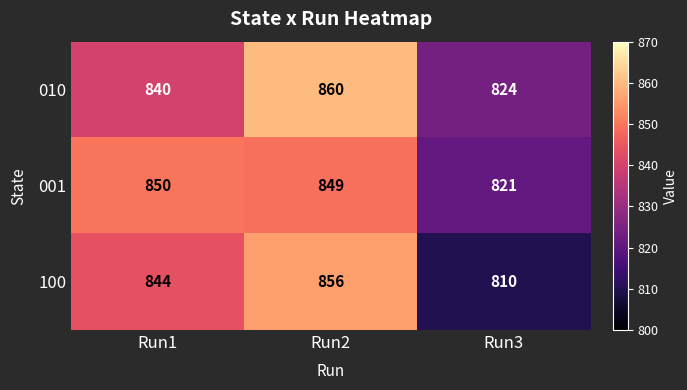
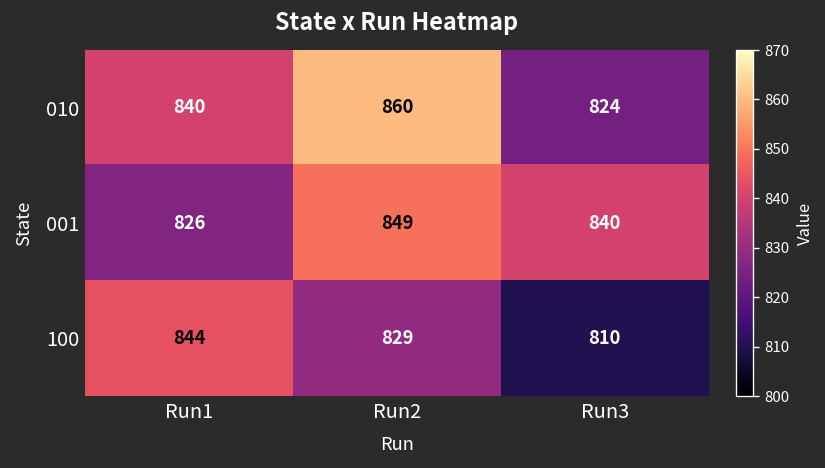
001, Run1: 850 -> 826
001, Run3: 821 -> 840
100, Run2: 856 -> 829
